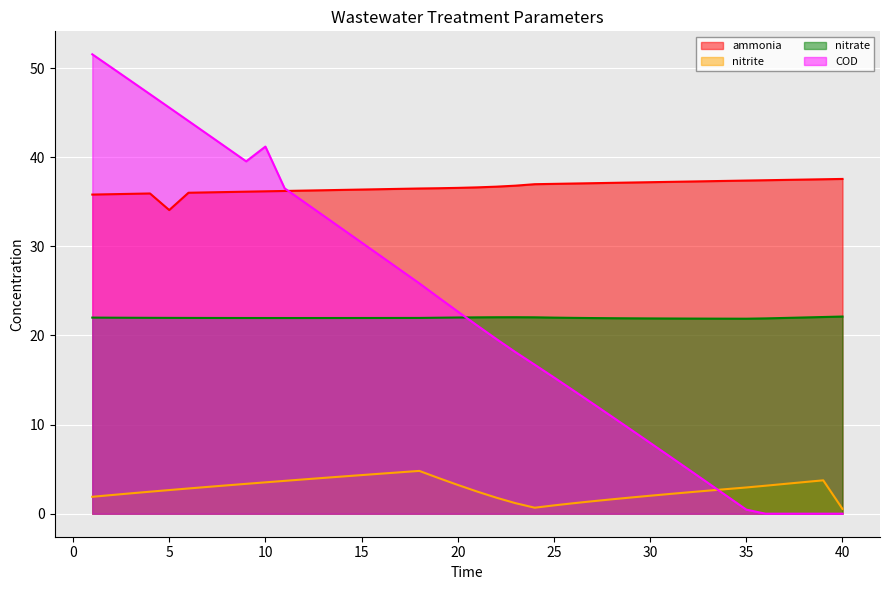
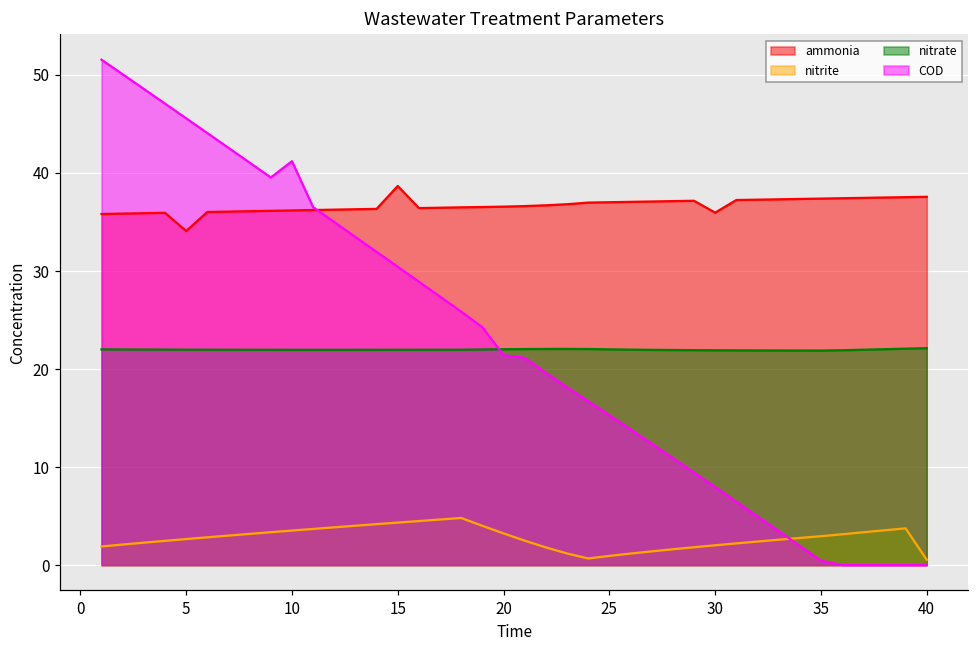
ammonia, 15: 36 -> 39
COD, 20: 23 -> 21
ammonia, 30: 37 -> 36
